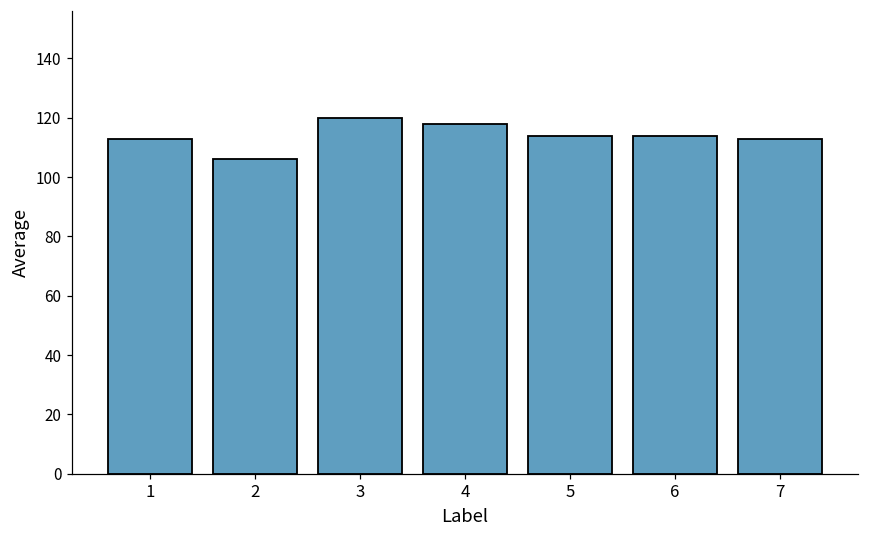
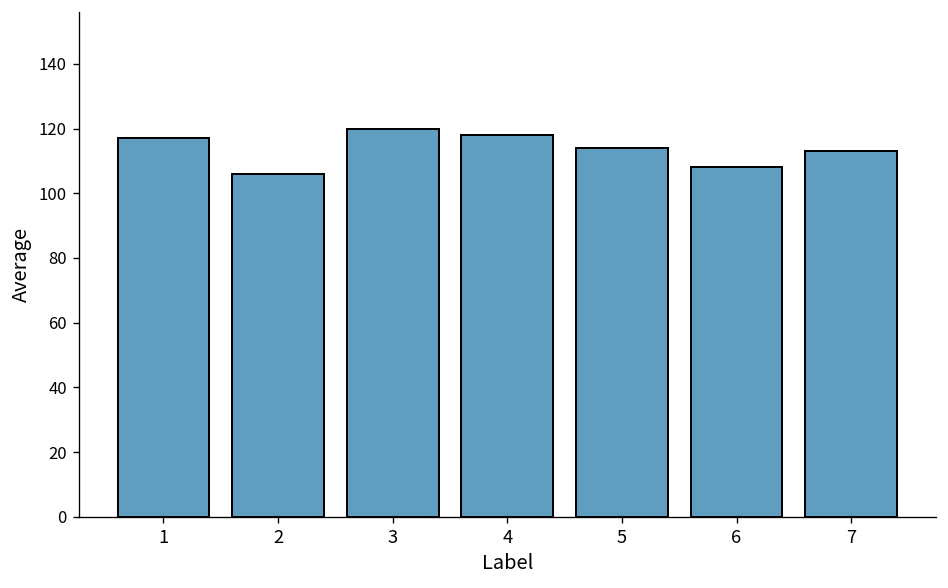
1: 113 -> 117
6: 114 -> 108
